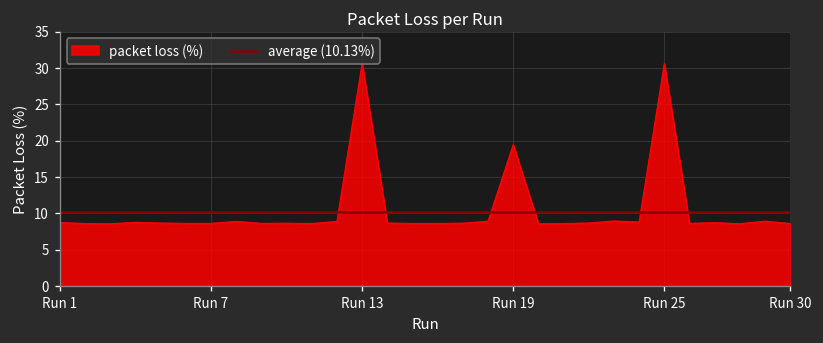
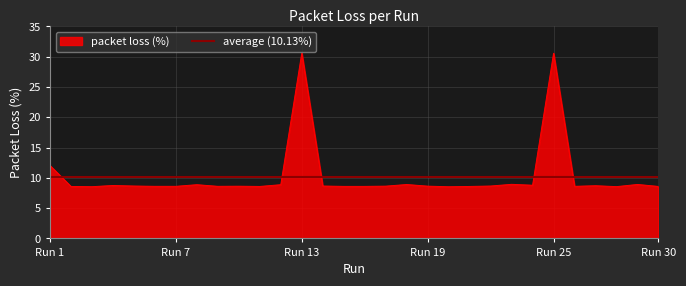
Run 1: 9 -> 12
Run 19: 19 -> 9
